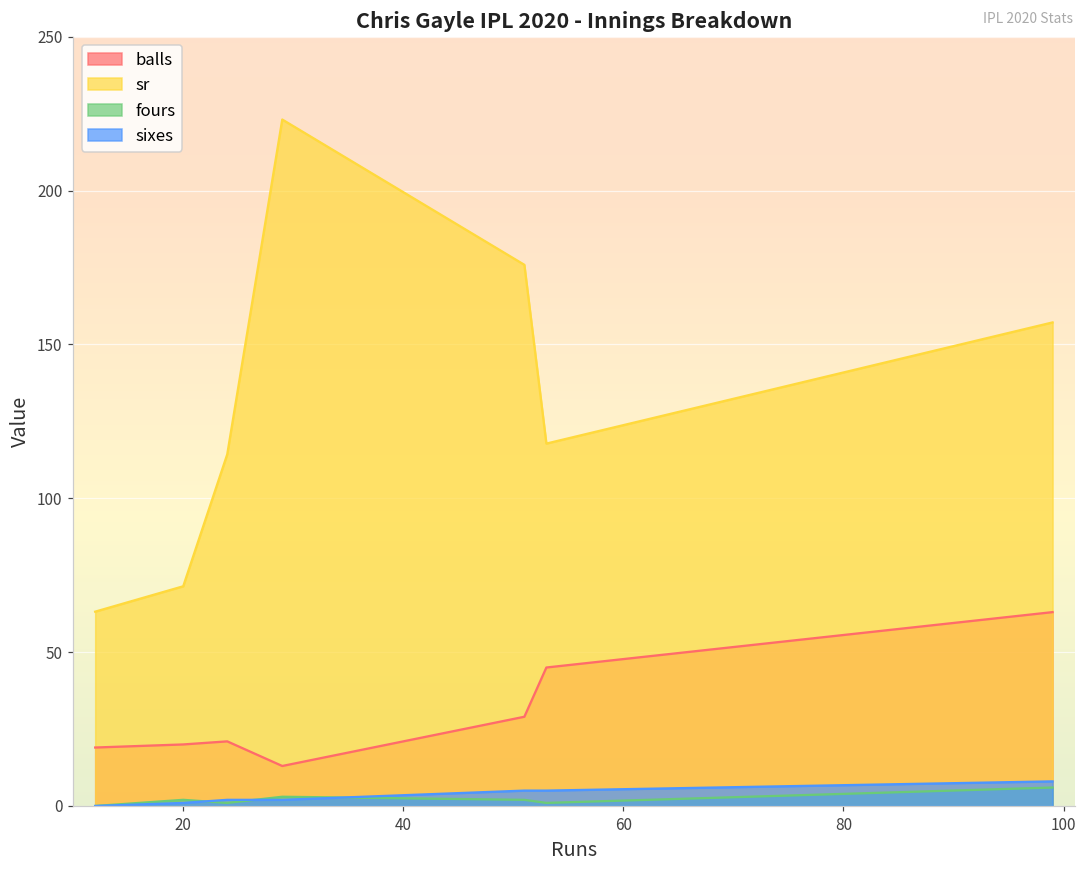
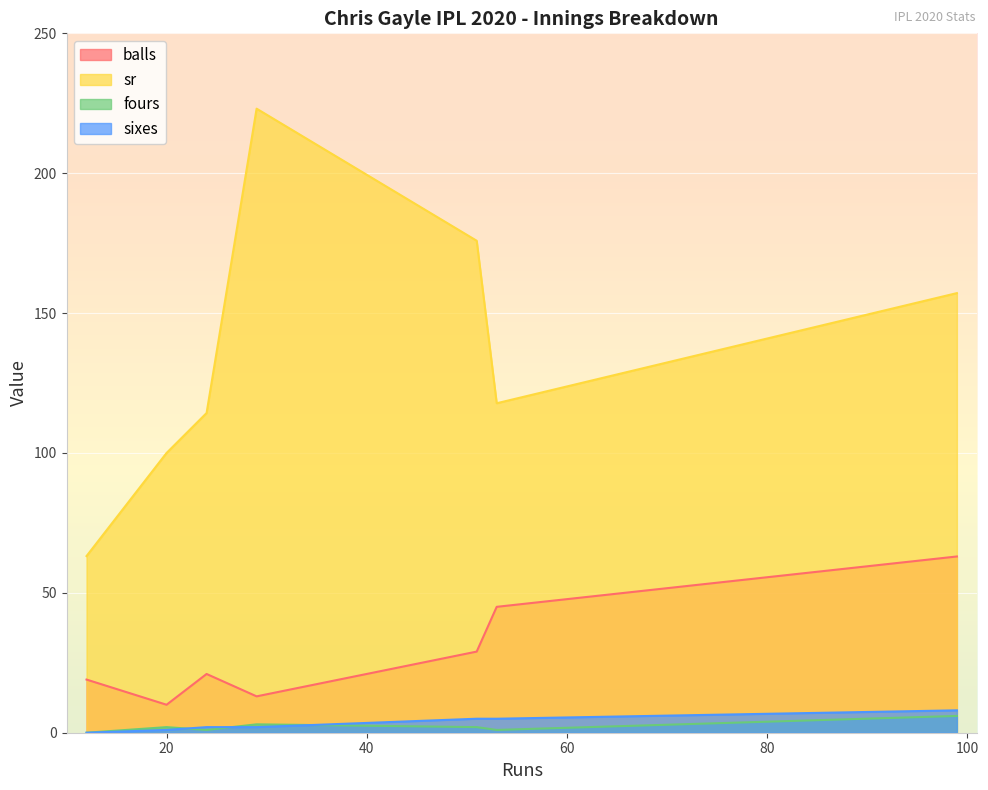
balls, 20: 20 -> 10
sr, 20: 71 -> 100
